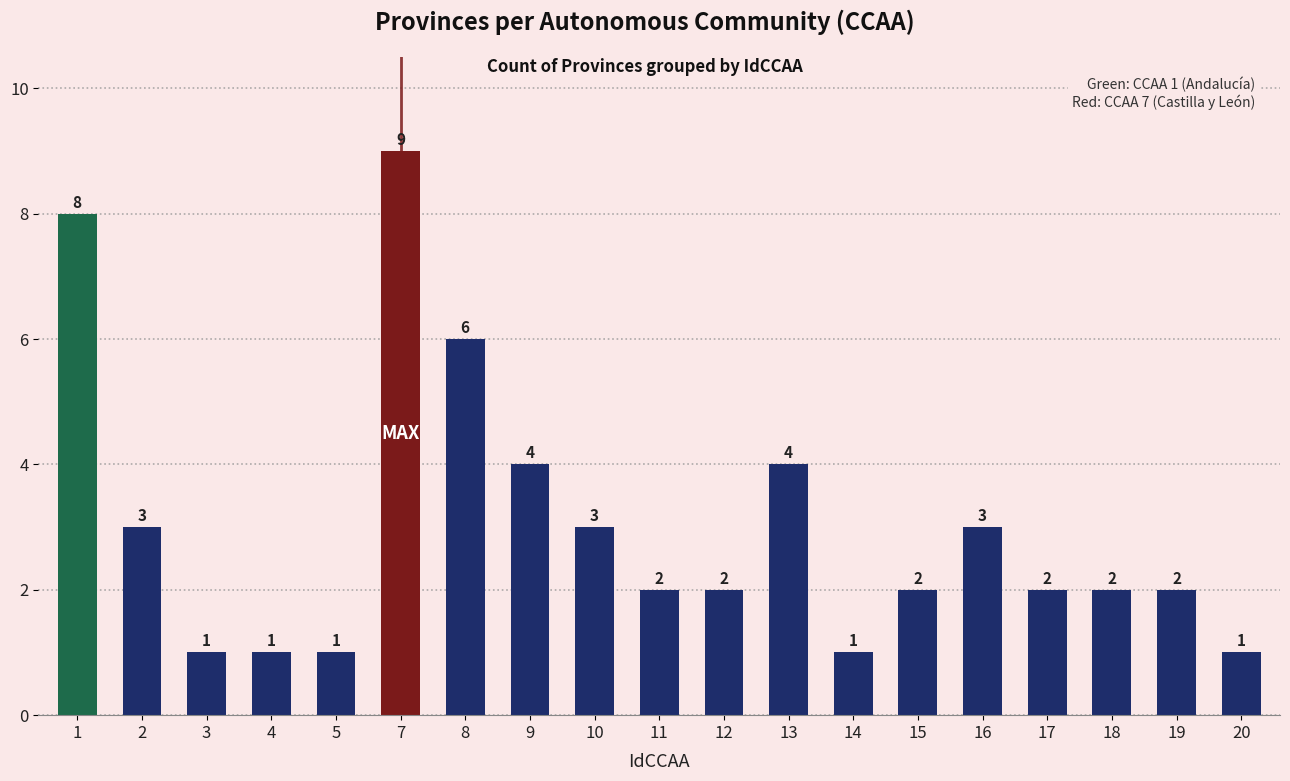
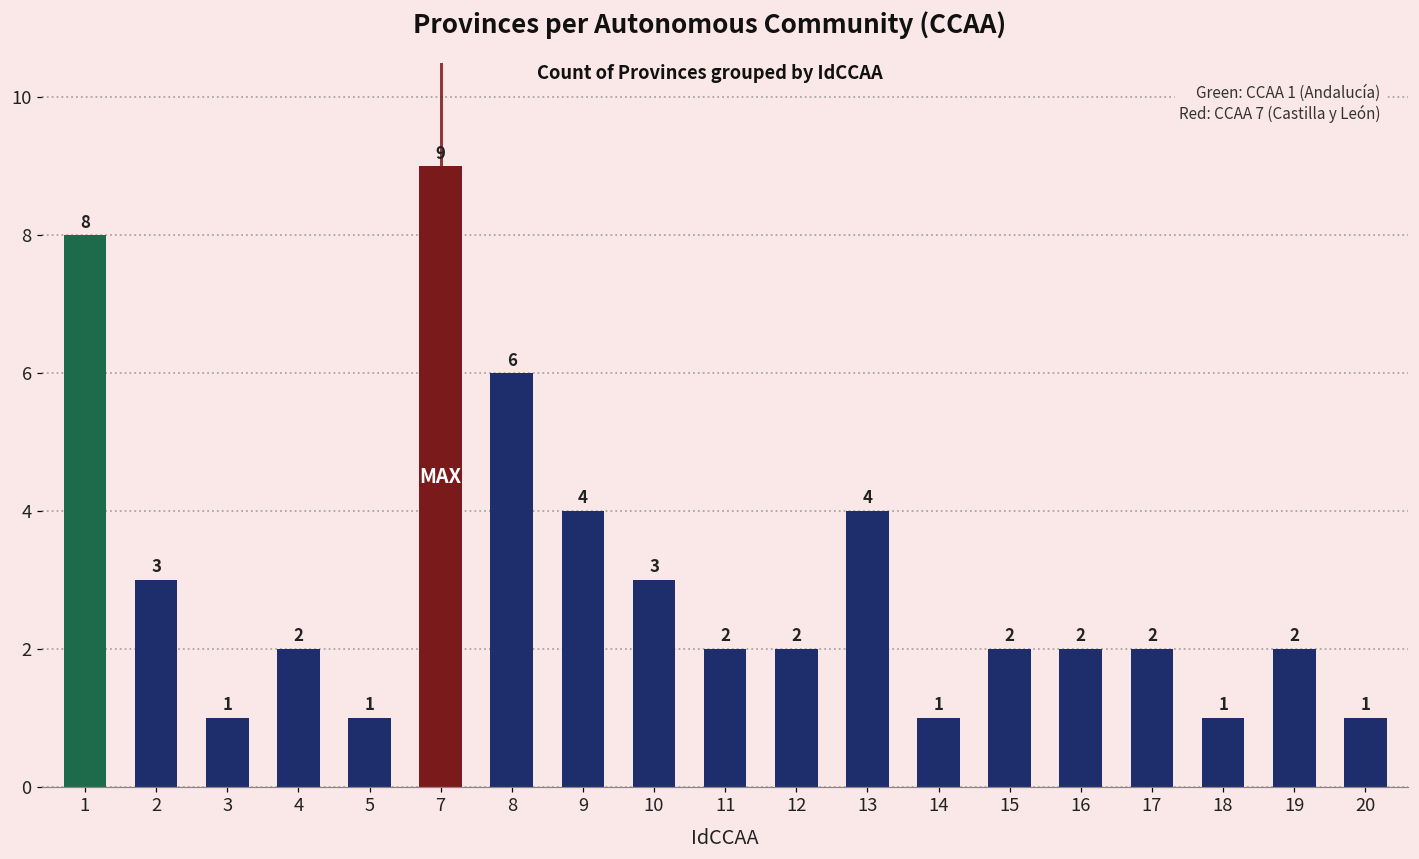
4: 1 -> 2
16: 3 -> 2
18: 2 -> 1
